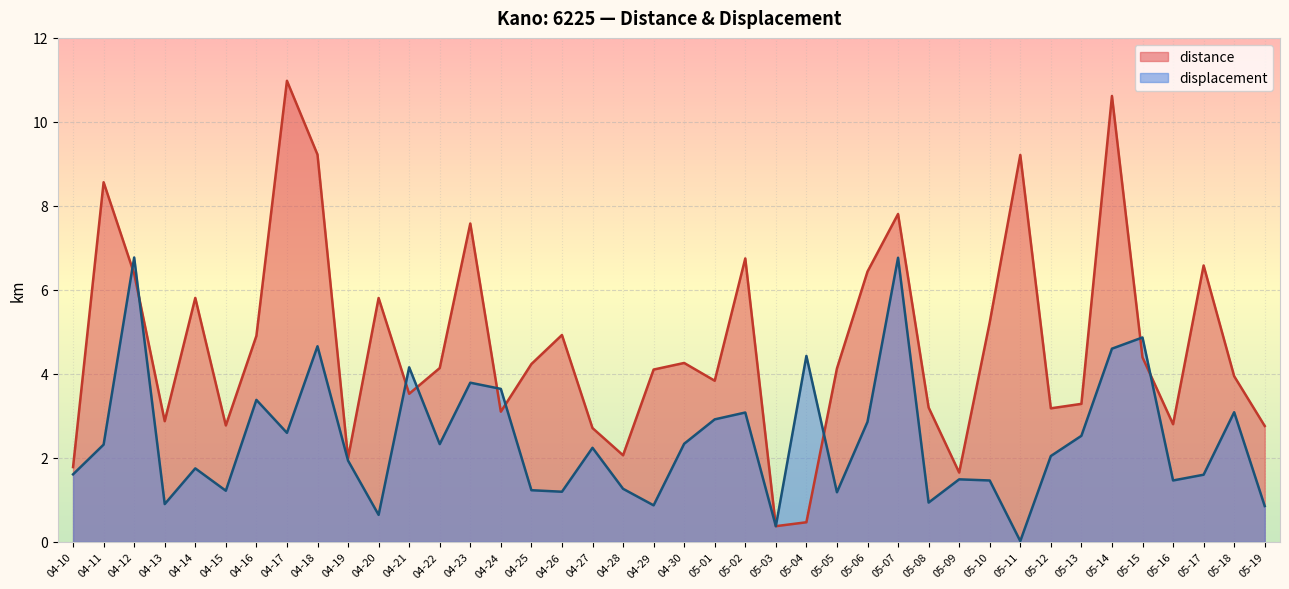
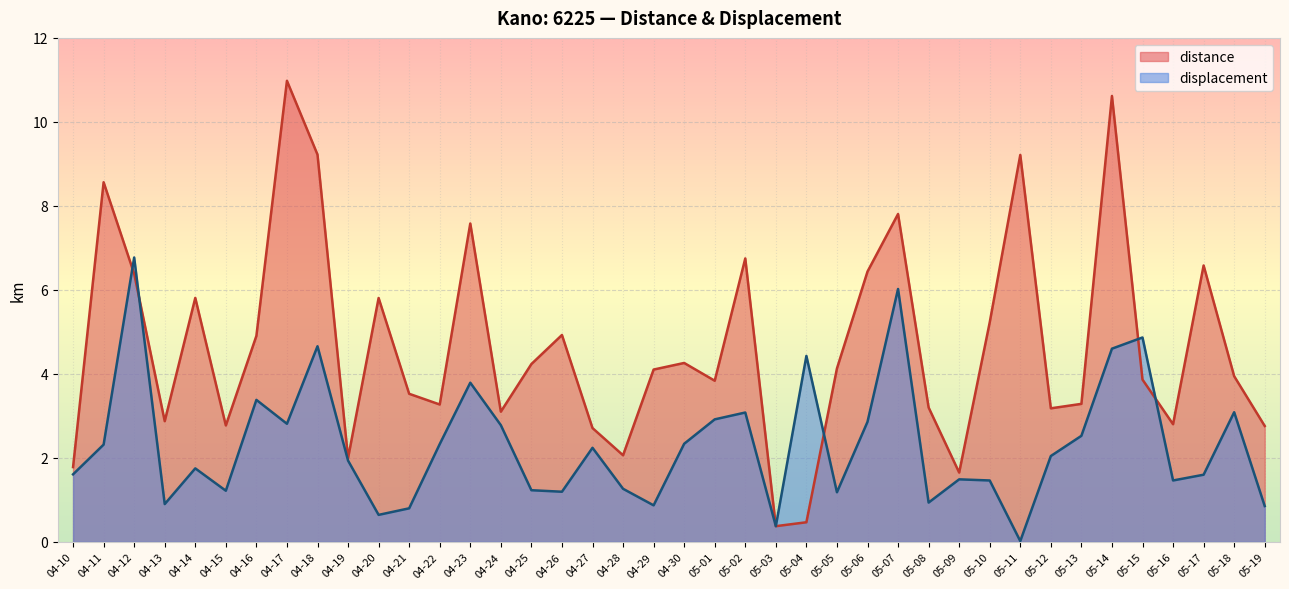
displacement, 04-17: 2.6 -> 2.8
displacement, 04-21: 4.2 -> 0.8
distance, 04-22: 4.1 -> 3.3
displacement, 04-24: 3.6 -> 2.8
displacement, 05-07: 6.8 -> 6.0
distance, 05-15: 4.4 -> 3.9
